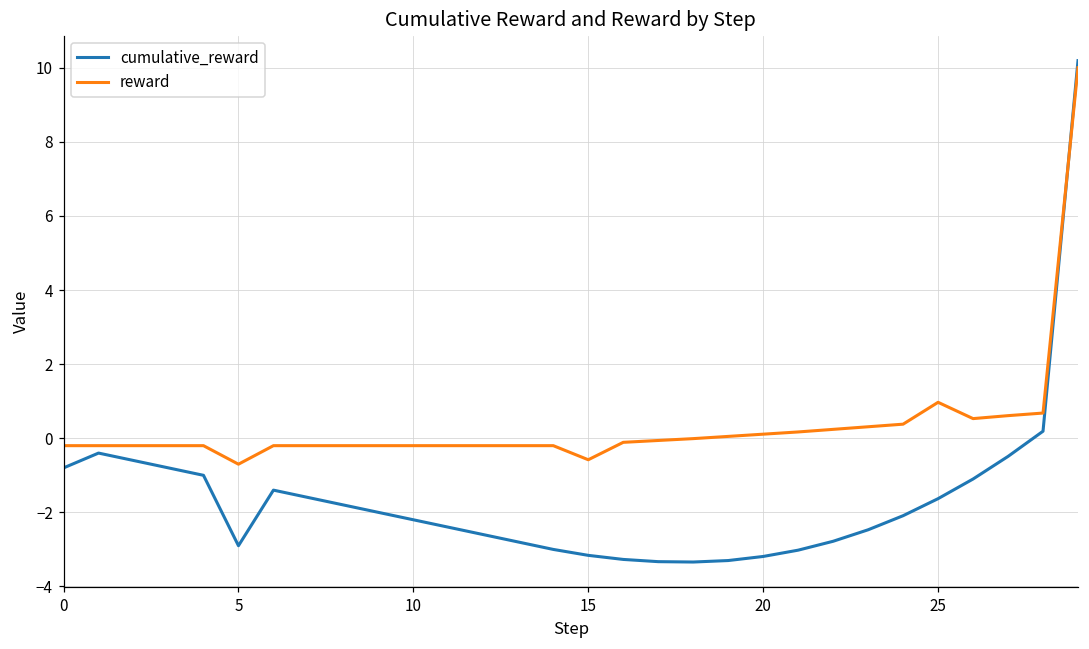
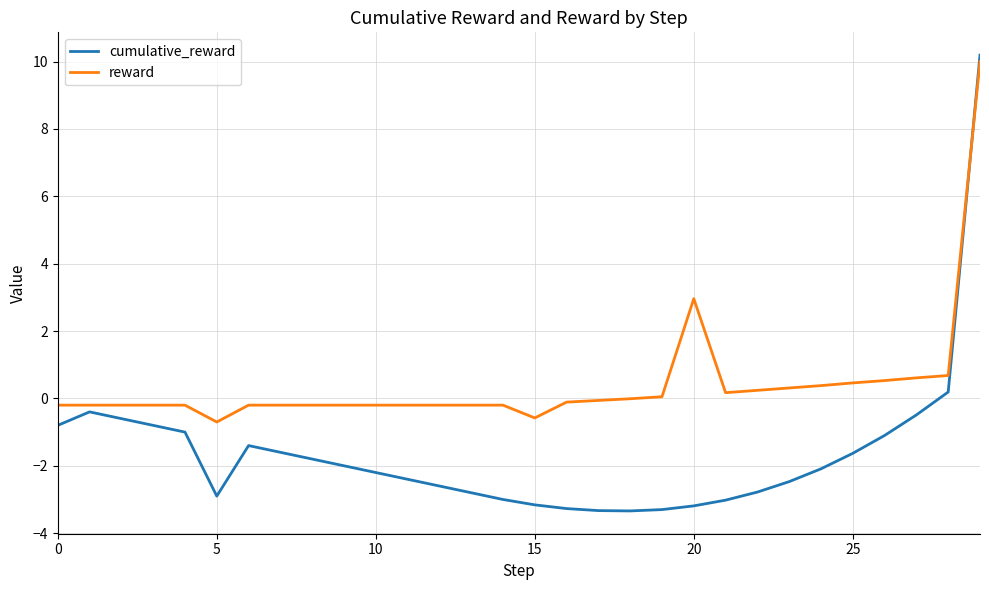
reward, 20: 0.1 -> 3.0
reward, 25: 1.0 -> 0.5
